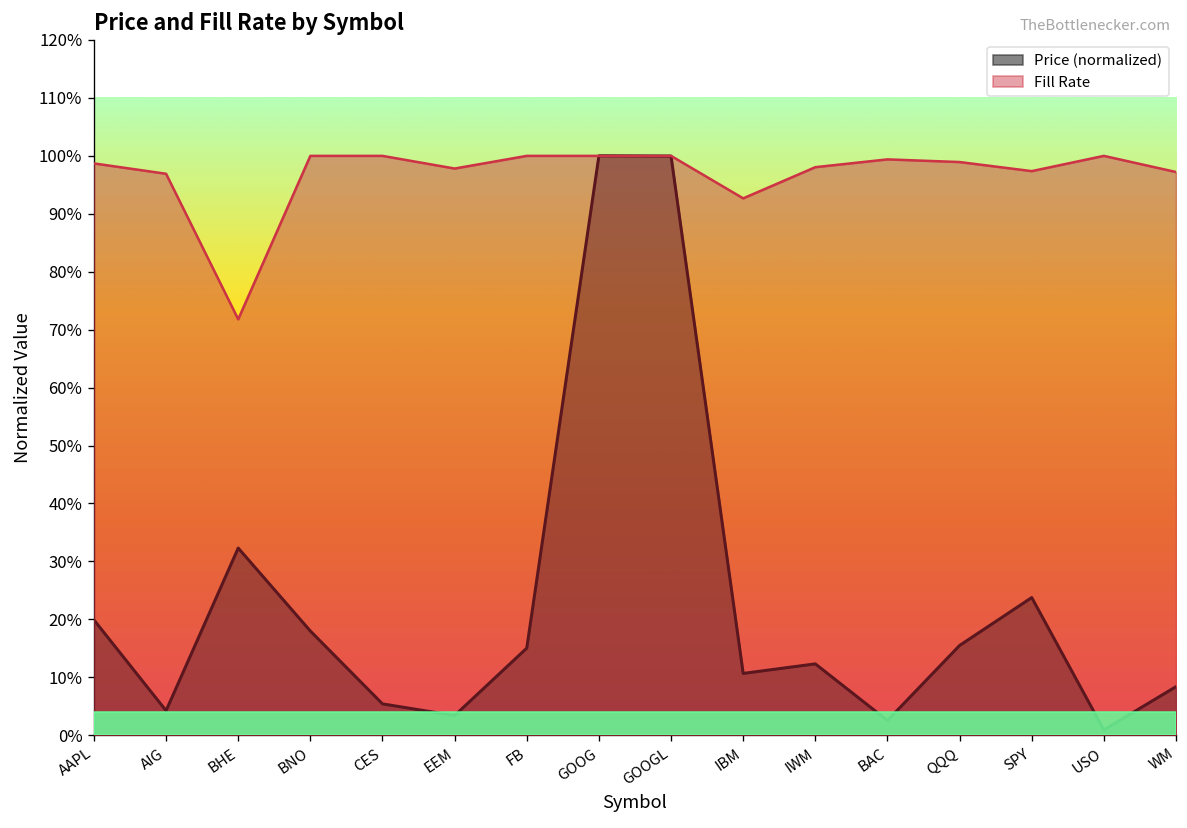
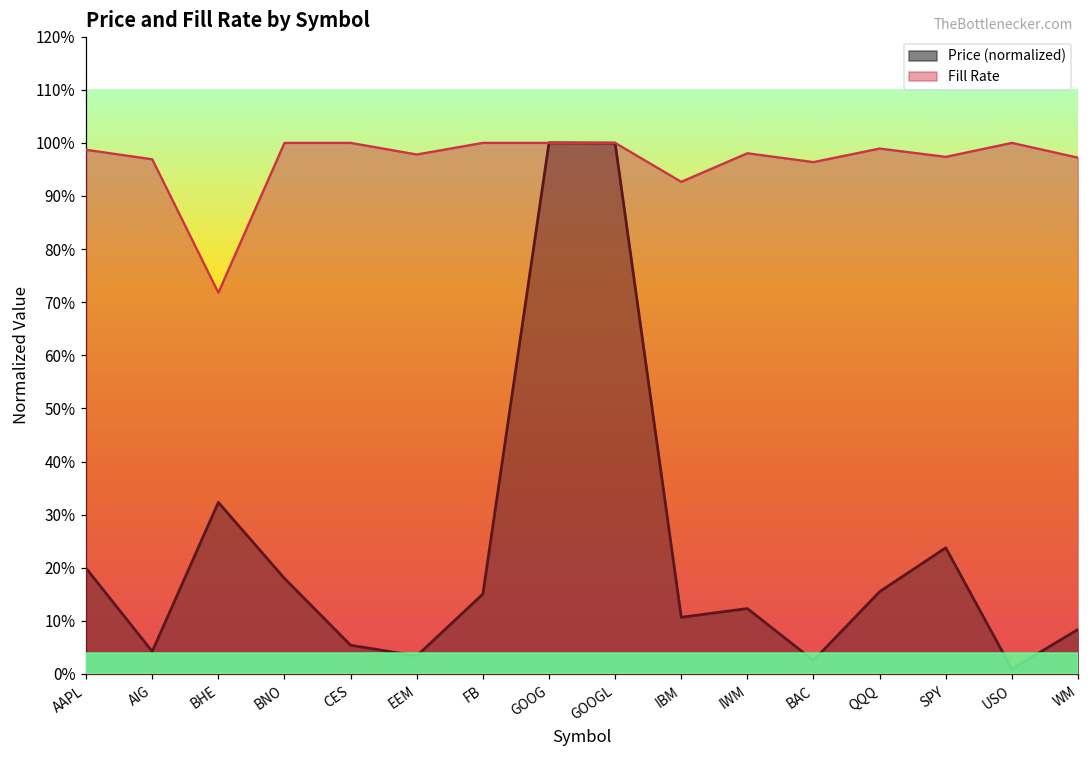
Fill Rate, BAC: 99% -> 96%
